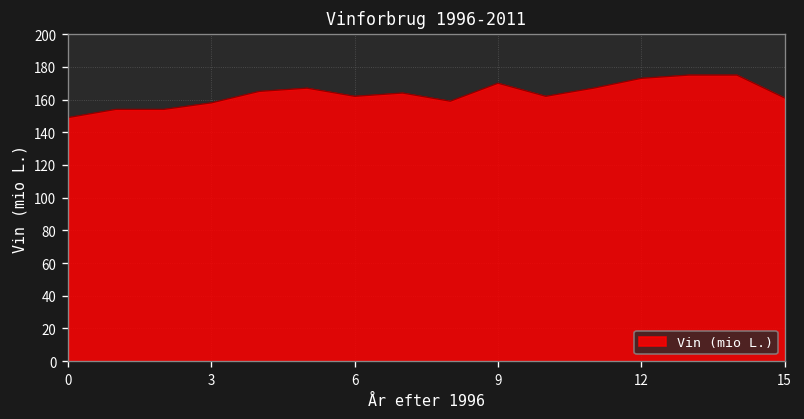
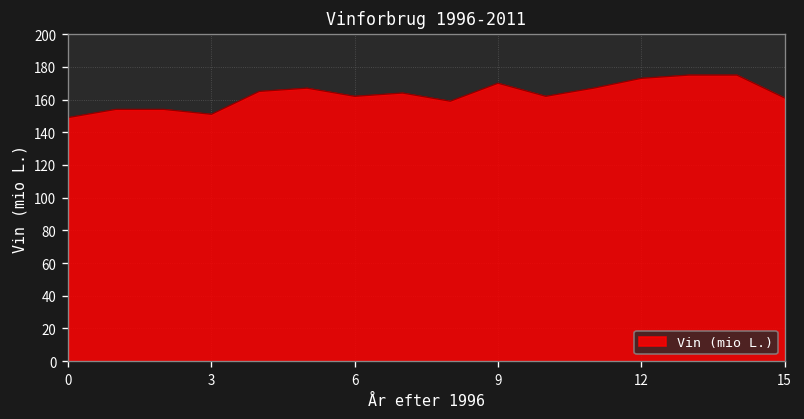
3: 158 -> 151
